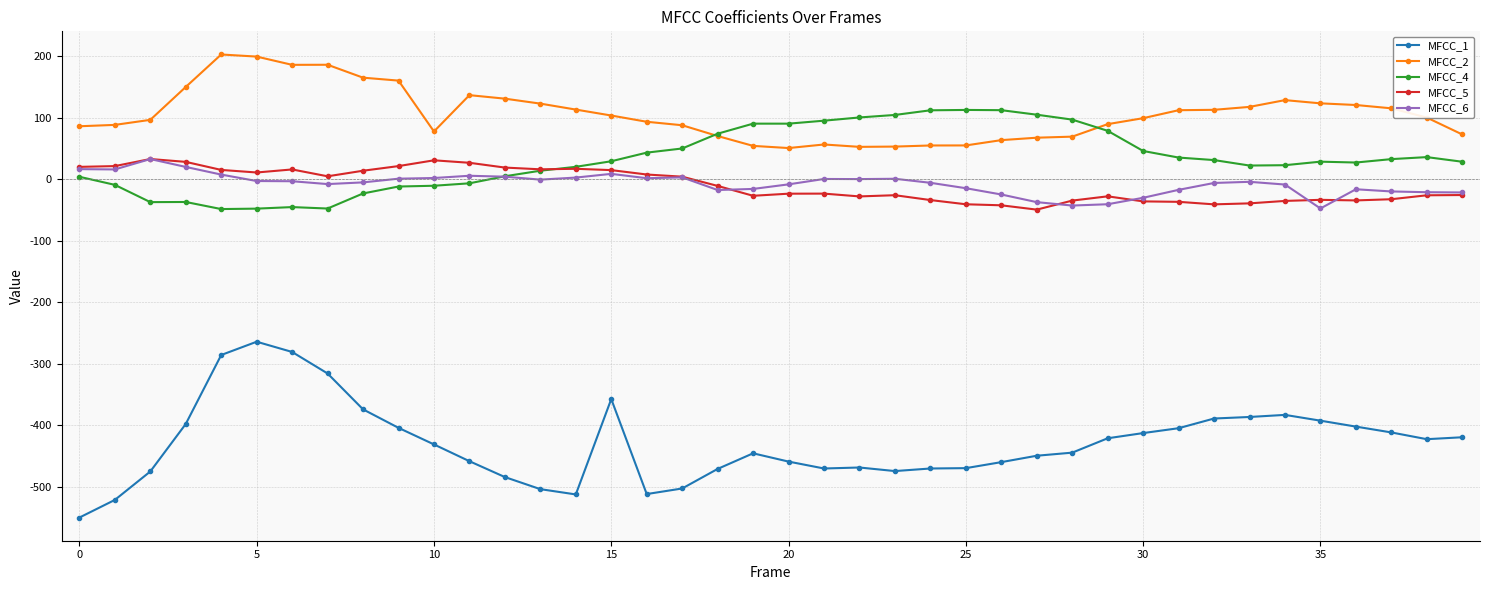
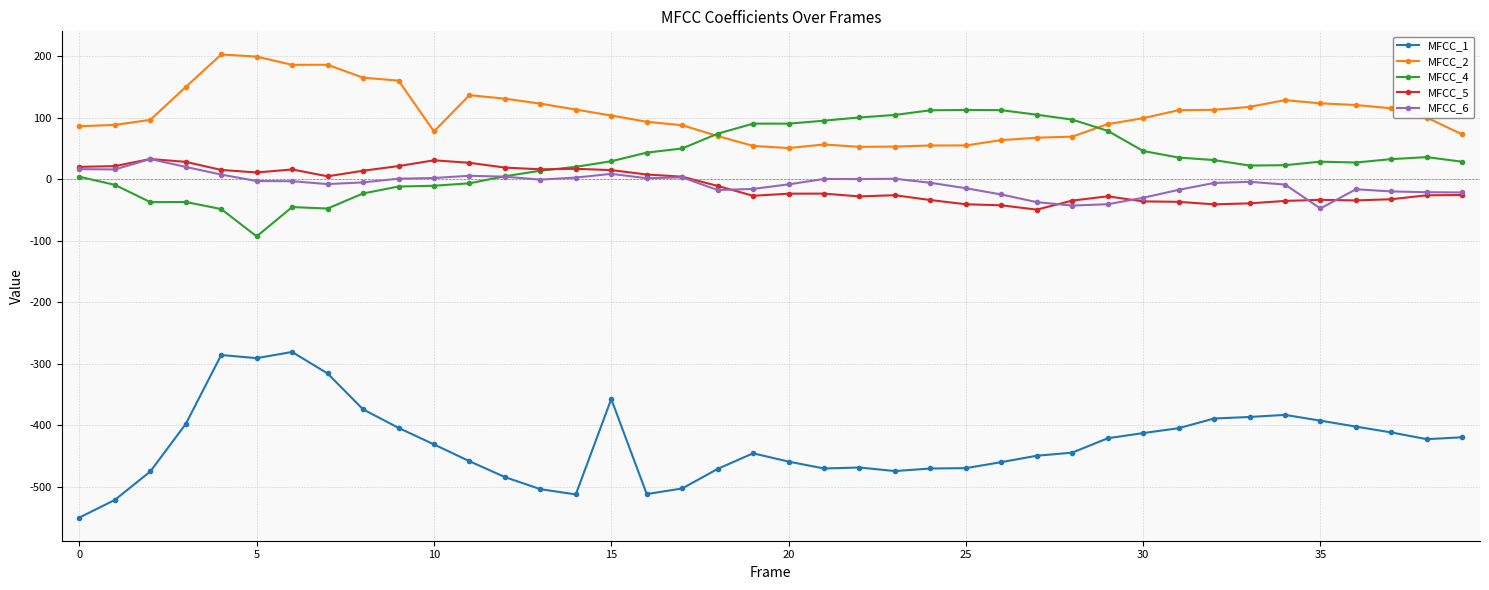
MFCC_1, 5: -260 -> -290
MFCC_4, 5: -50 -> -90
